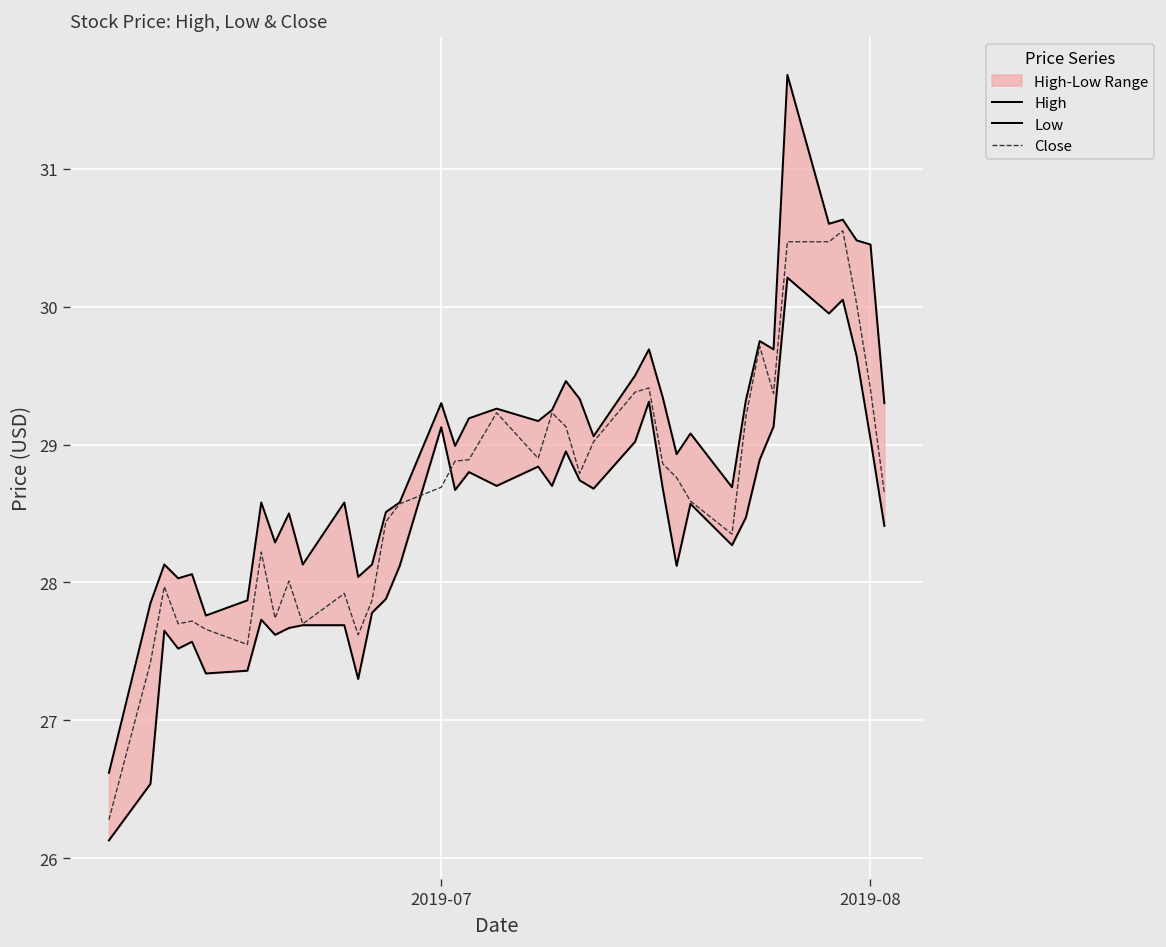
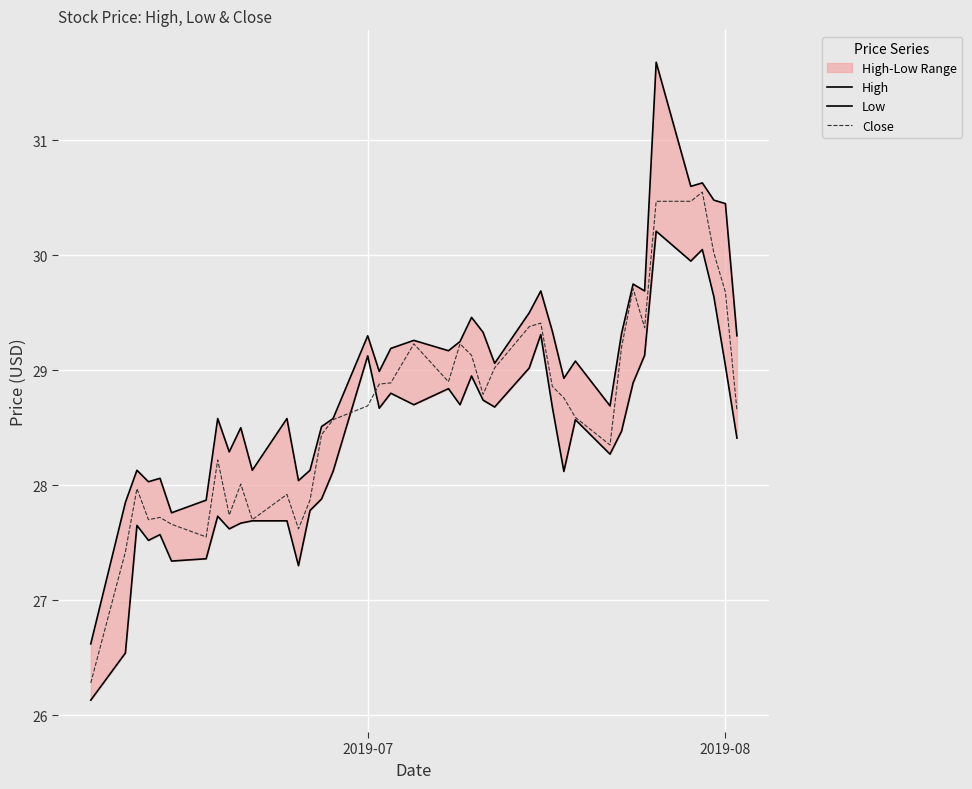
Close, 2019-08: 29.40 -> 29.68
